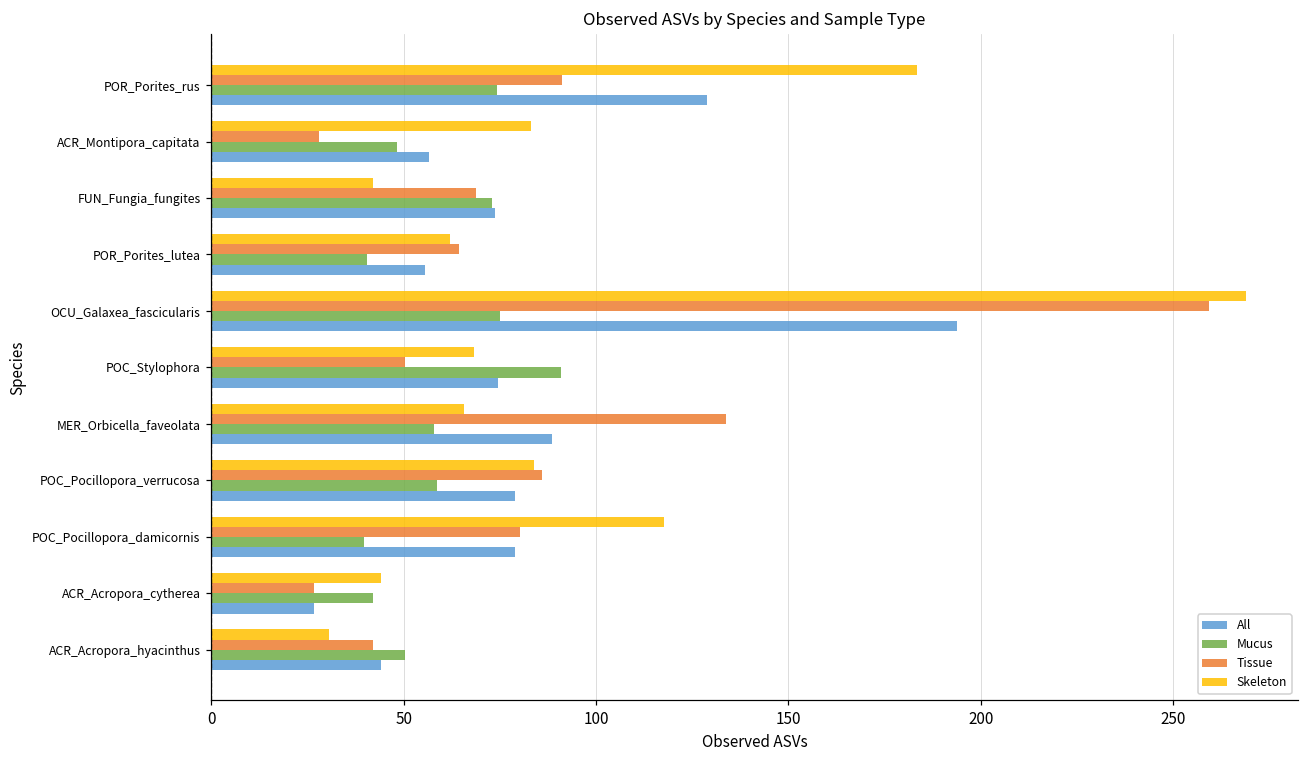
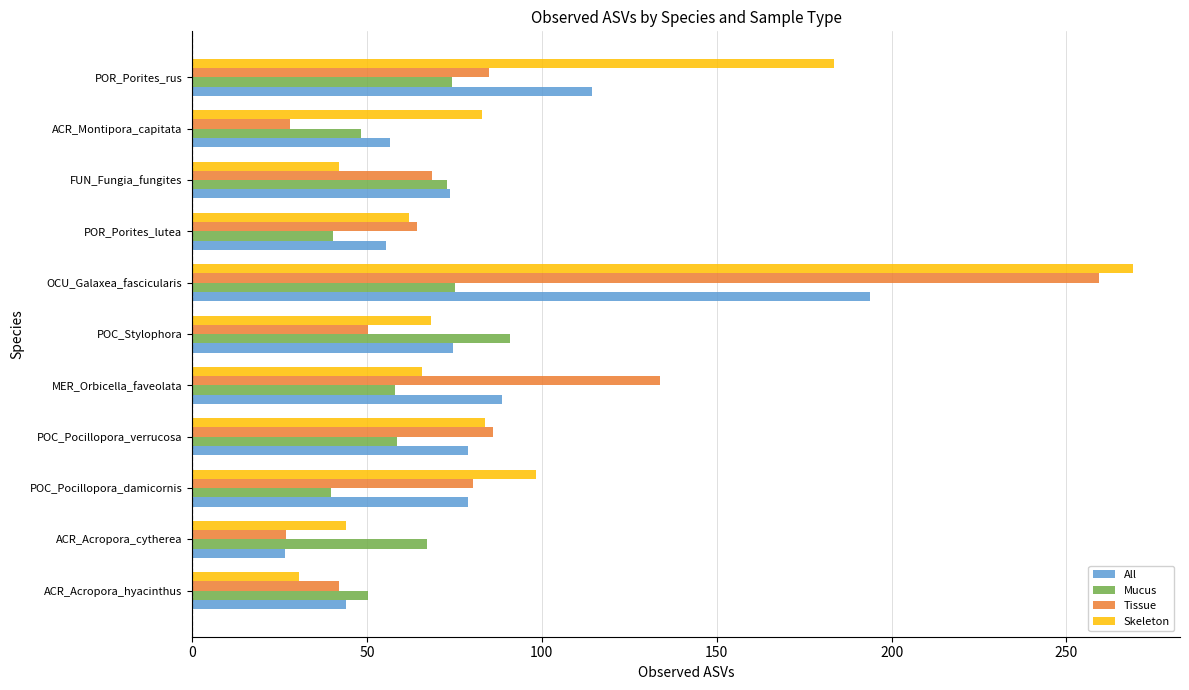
Tissue, POR_Porites_rus: 91 -> 85
All, POR_Porites_rus: 129 -> 114
Skeleton, POC_Pocillopora_damicornis: 118 -> 98
Mucus, ACR_Acropora_cytherea: 42 -> 67
